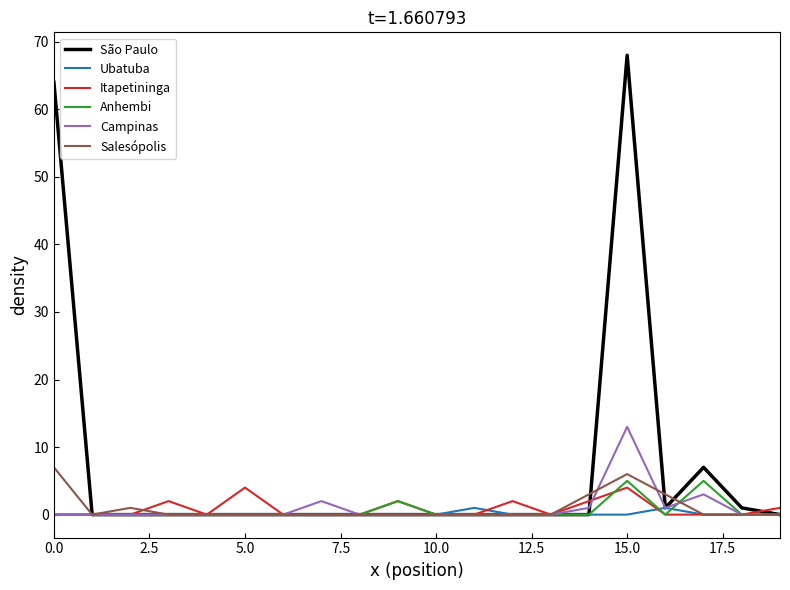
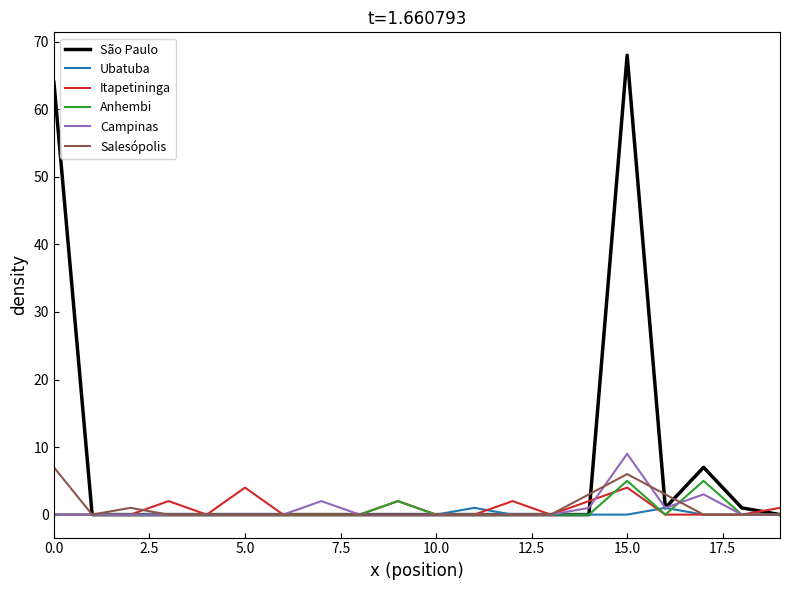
Campinas, 15.0: 13 -> 9
